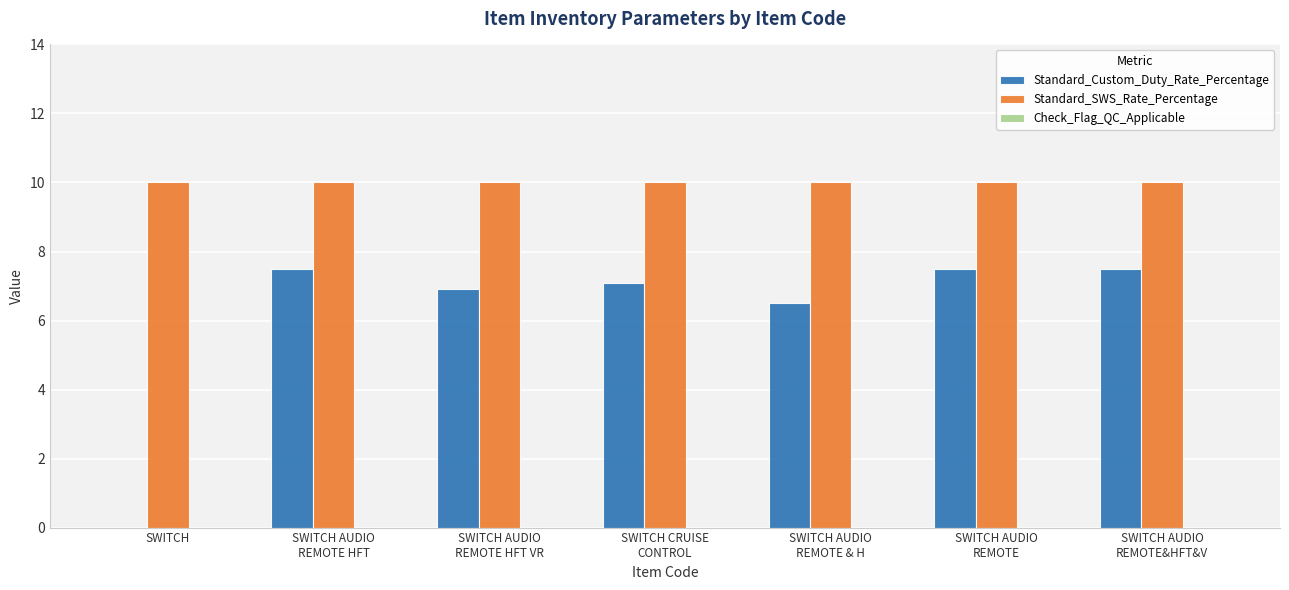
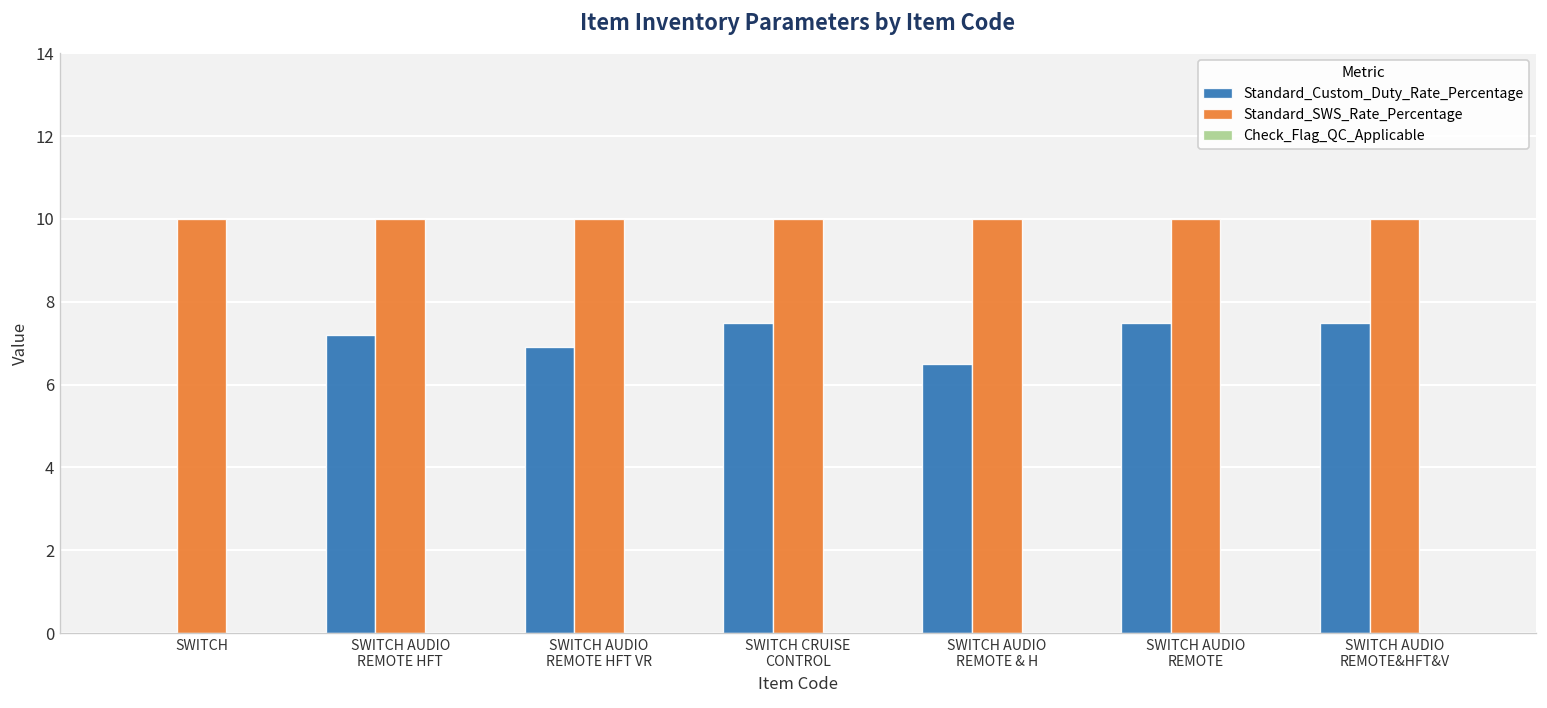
Standard_Custom_Duty_Rate_Percentage, SWITCH AUDIO REMOTE HFT: 7.5 -> 7.2
Standard_Custom_Duty_Rate_Percentage, SWITCH CRUISE CONTROL: 7.1 -> 7.5
